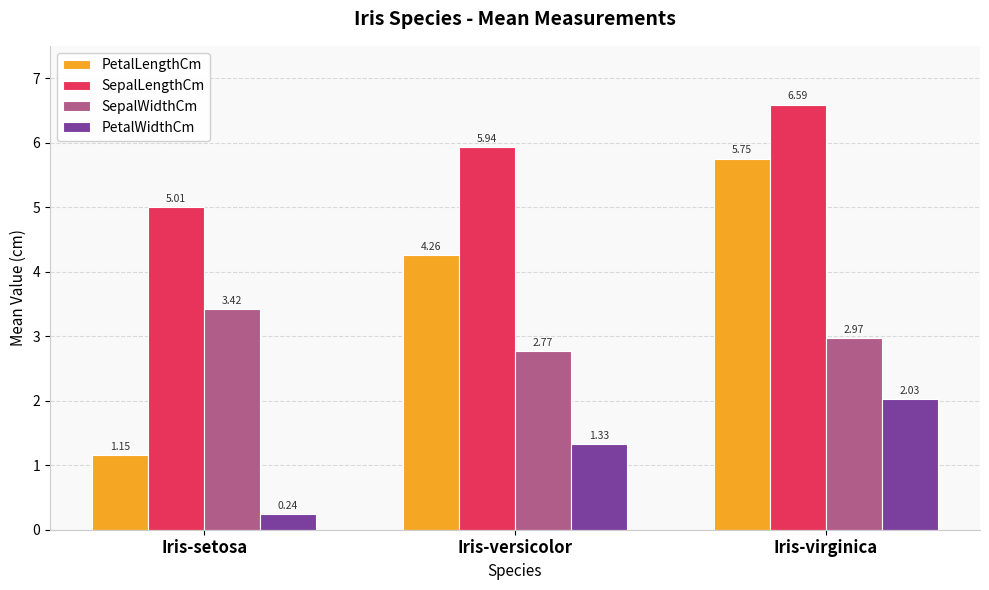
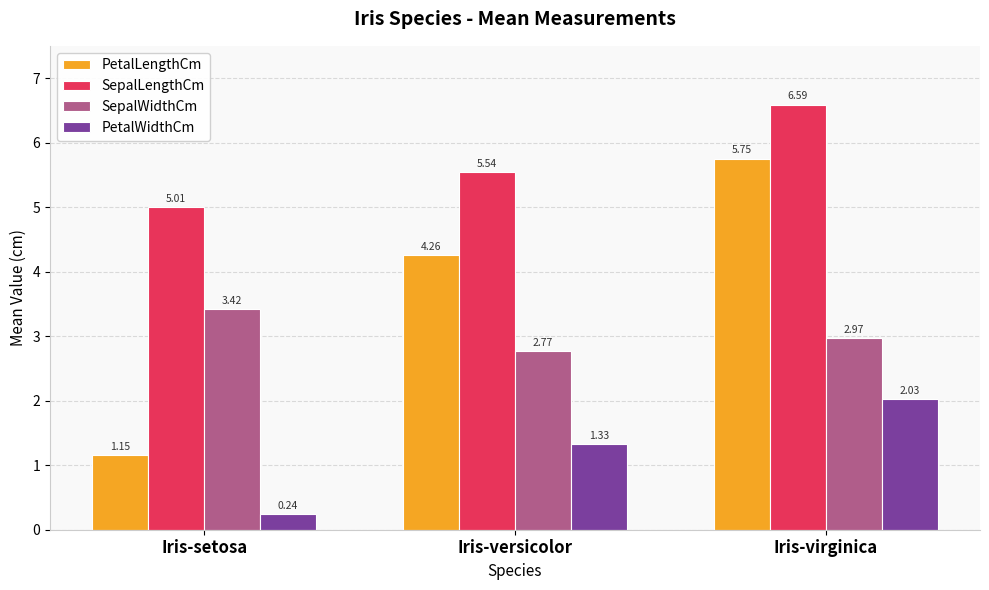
SepalLengthCm, Iris-versicolor: 5.94 -> 5.54
